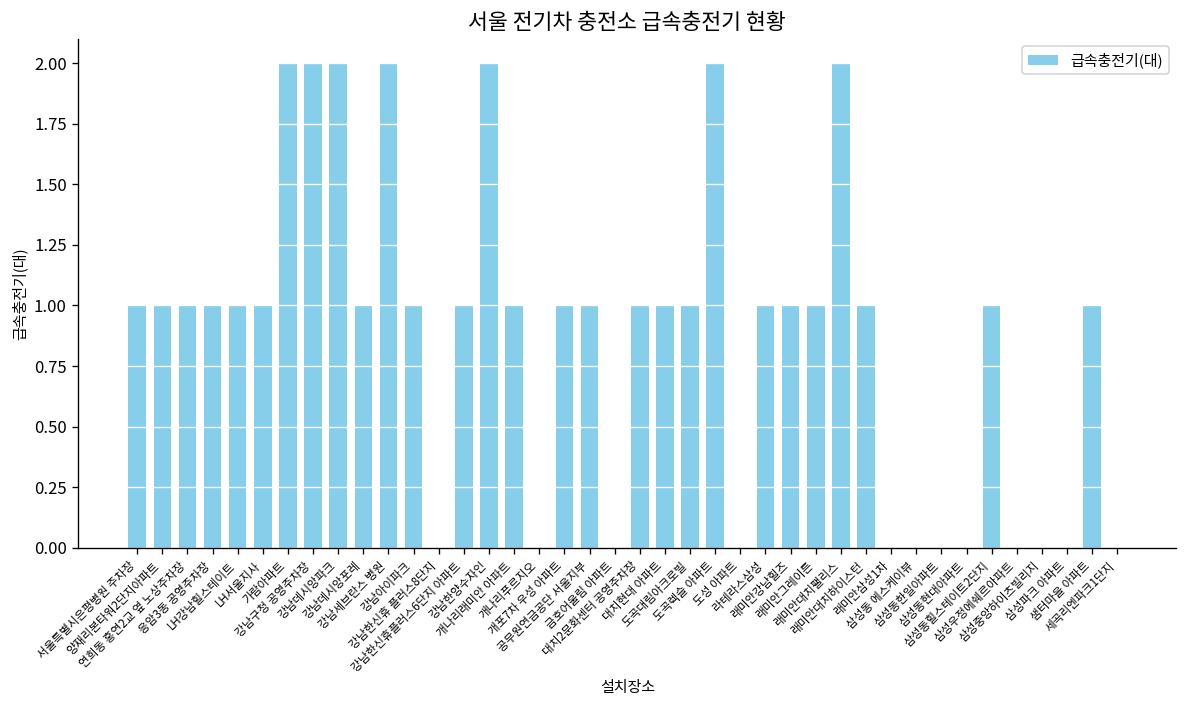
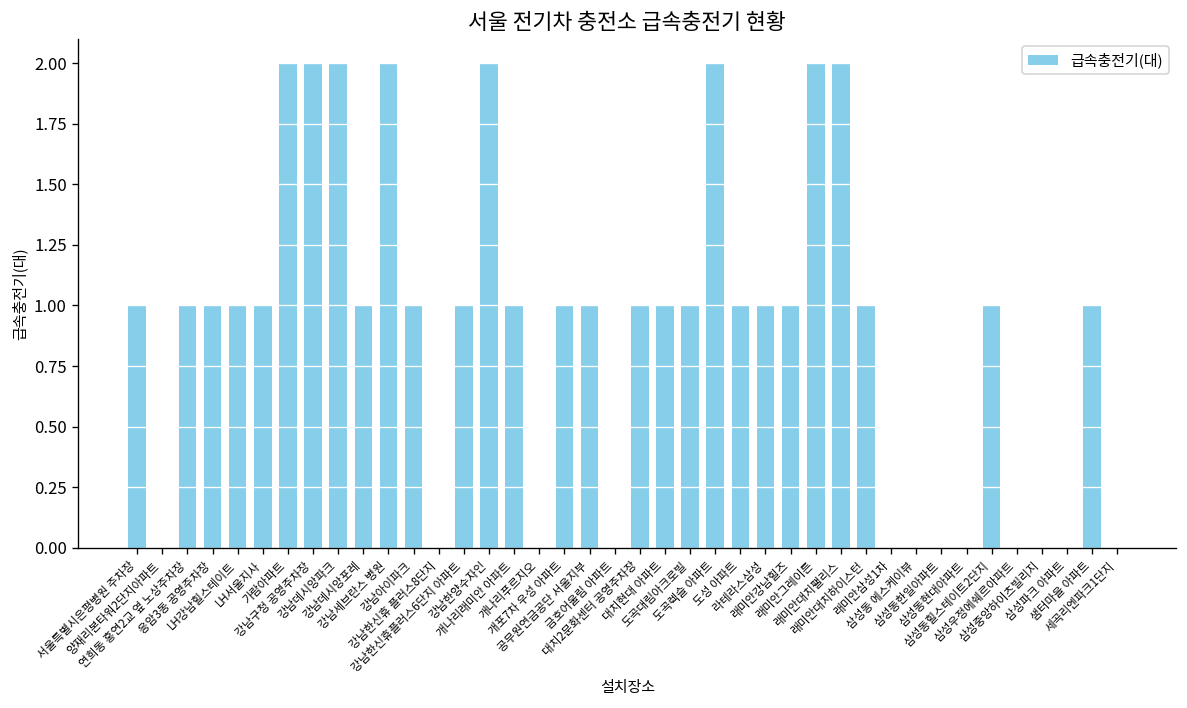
양재리본타워2단지아파트: 1 -> 0
도성 아파트: 0 -> 1
래미안그레이튼: 1 -> 2
